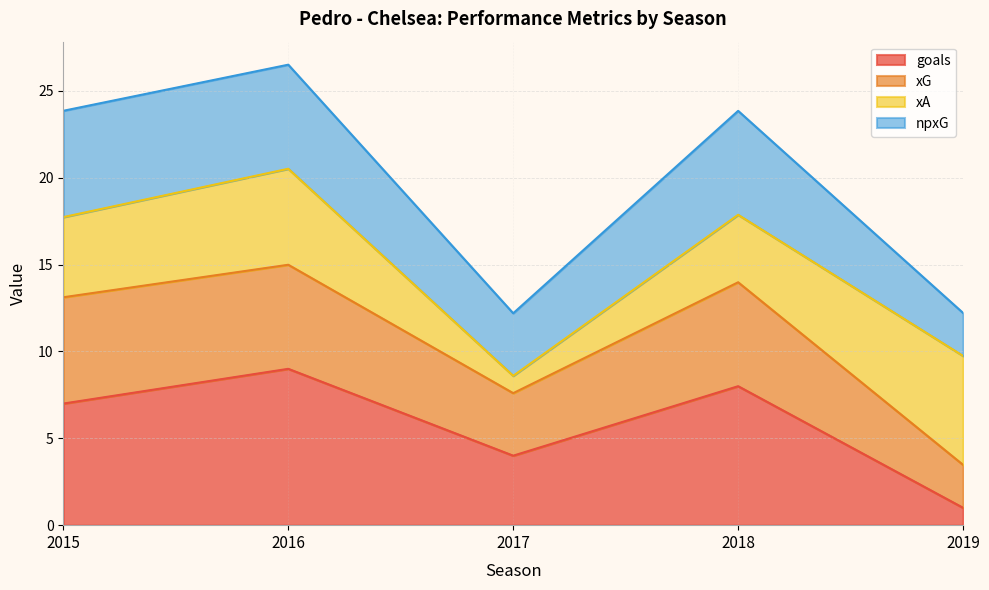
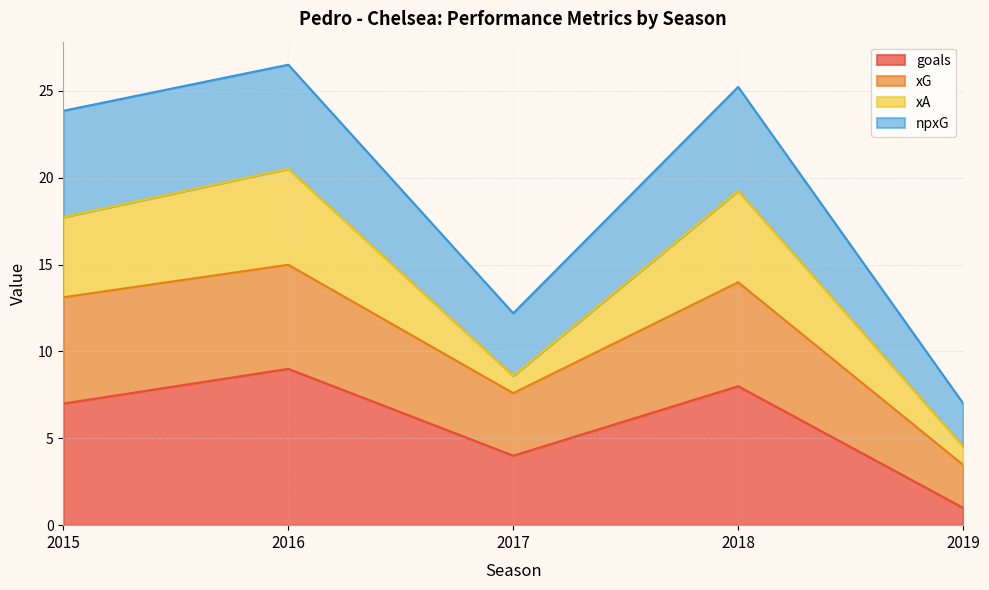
xA, 2018: 3.9 -> 5.3
xA, 2019: 6.3 -> 1.1
